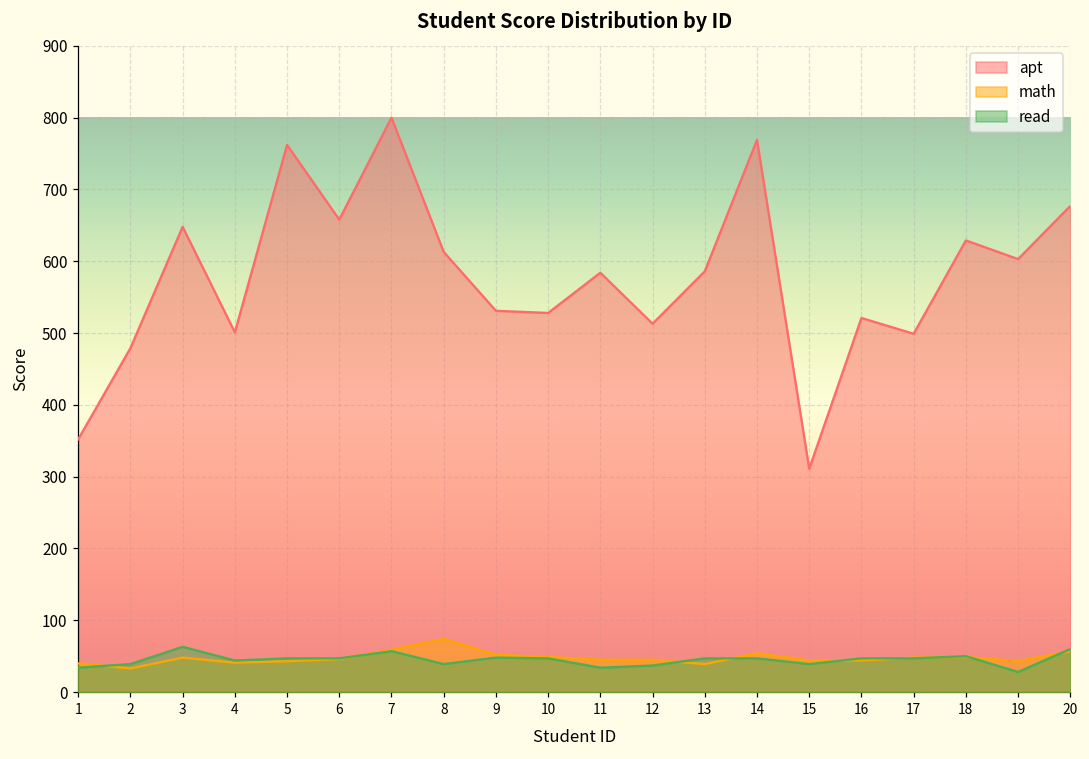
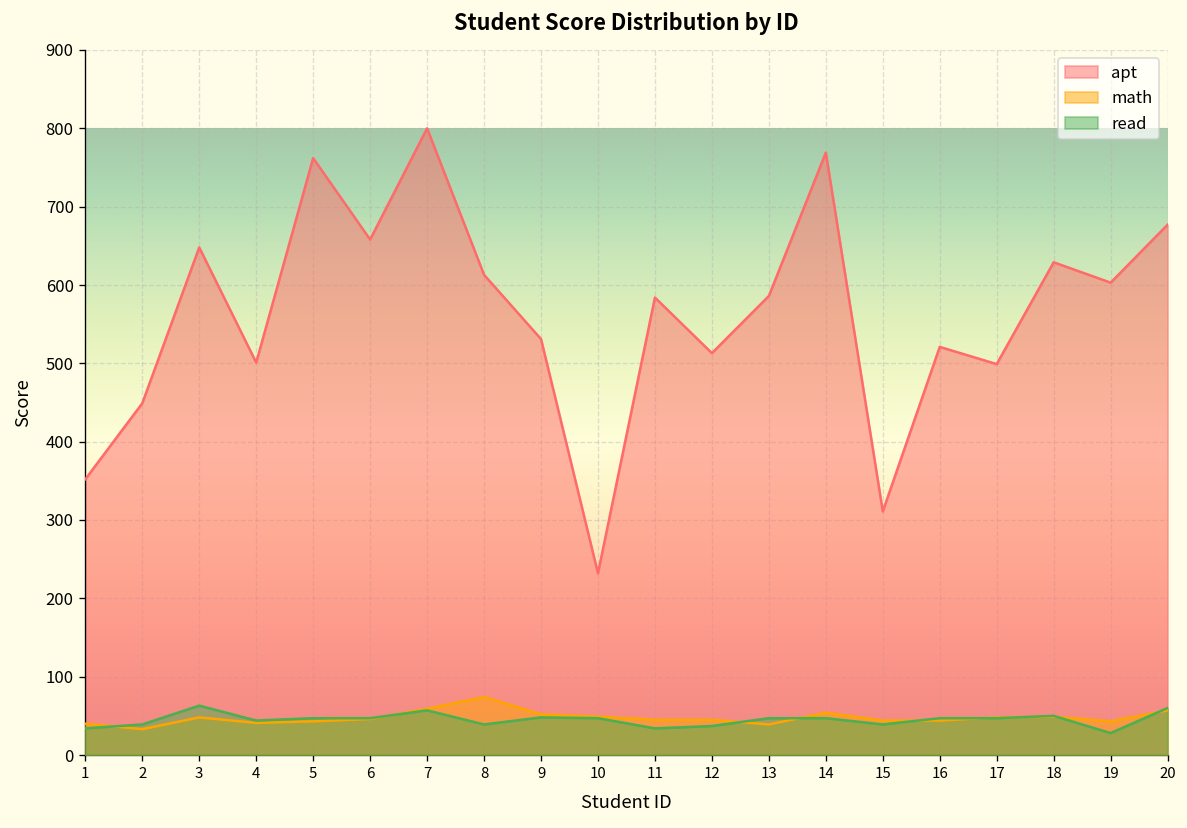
apt, 2: 480 -> 450
apt, 10: 530 -> 230
